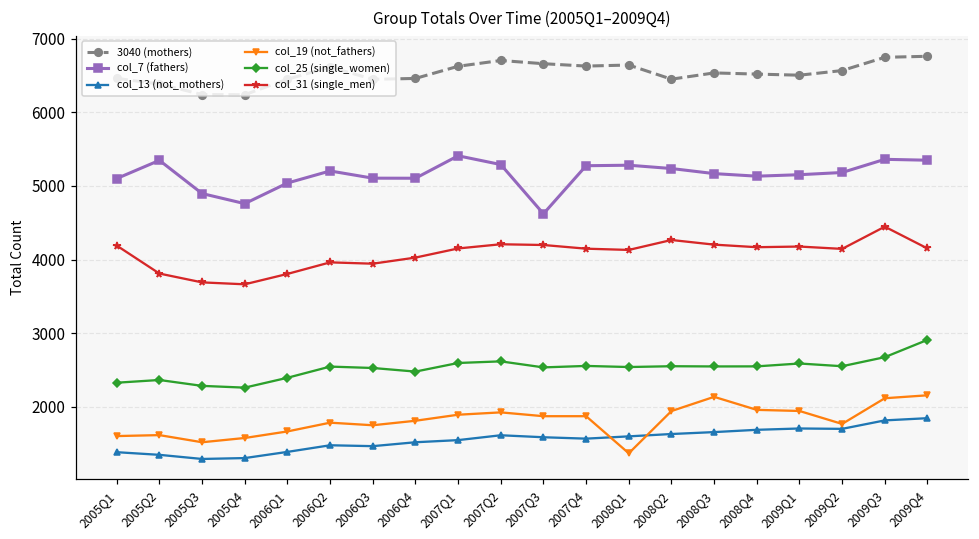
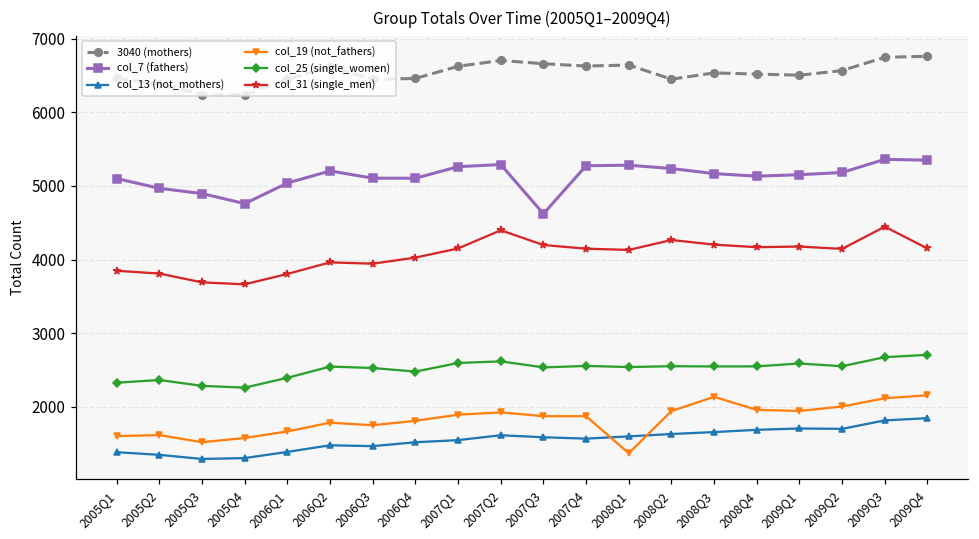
col_31 (single_men), 2005Q1: 4200 -> 3800
col_7 (fathers), 2005Q2: 5300 -> 5000
col_7 (fathers), 2007Q1: 5400 -> 5300
col_31 (single_men), 2007Q2: 4200 -> 4400
col_19 (not_fathers), 2009Q2: 1800 -> 2000
col_25 (single_women), 2009Q4: 2900 -> 2700
